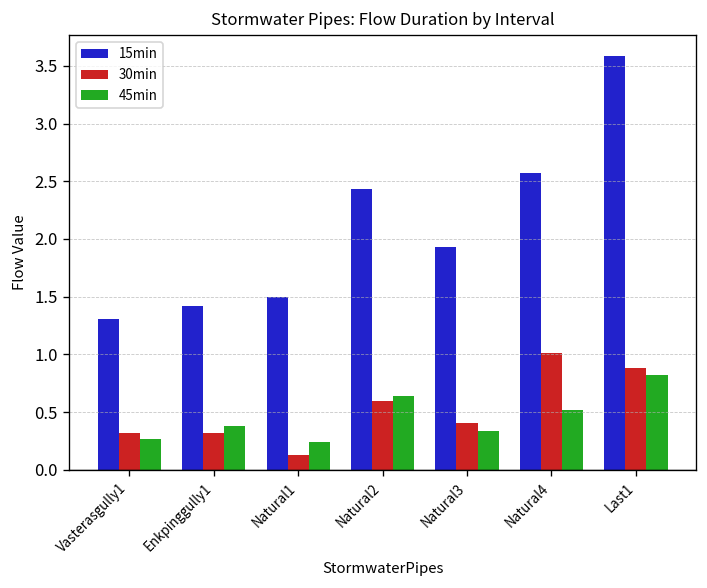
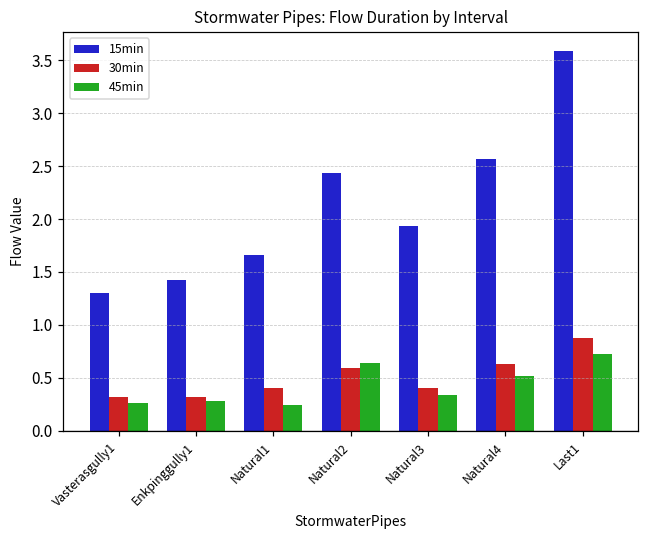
45min, Enkpinggully1: 0.4 -> 0.3
15min, Natural1: 1.5 -> 1.7
30min, Natural1: 0.1 -> 0.4
30min, Natural4: 1.0 -> 0.6
45min, Last1: 0.8 -> 0.7
